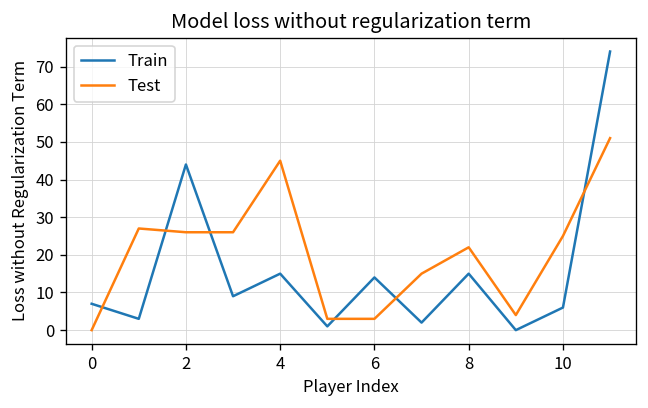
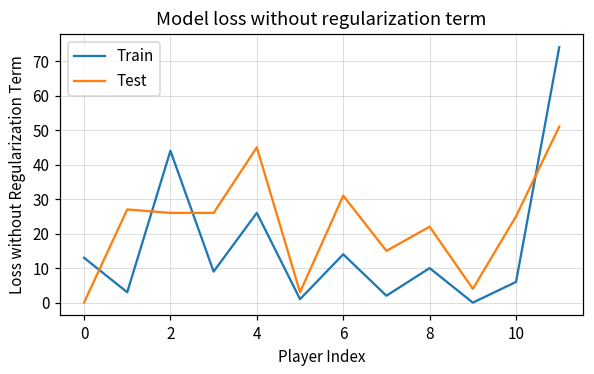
Train, 0: 7 -> 13
Train, 4: 15 -> 26
Test, 6: 3 -> 31
Train, 8: 15 -> 10
